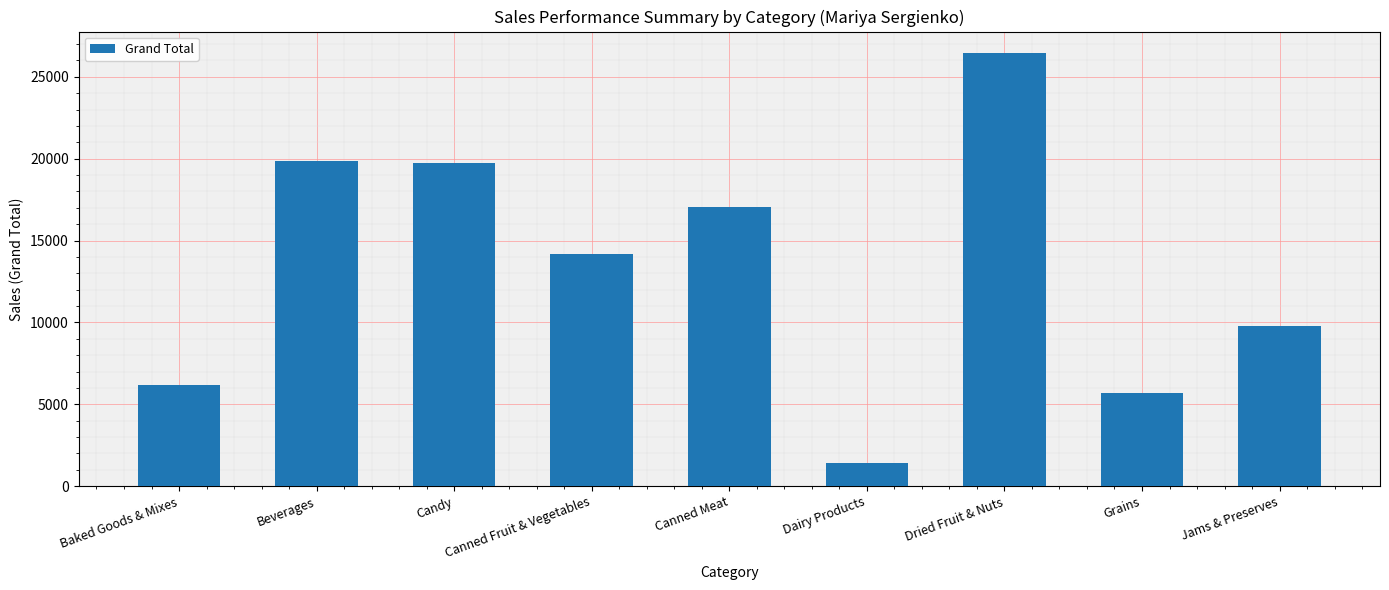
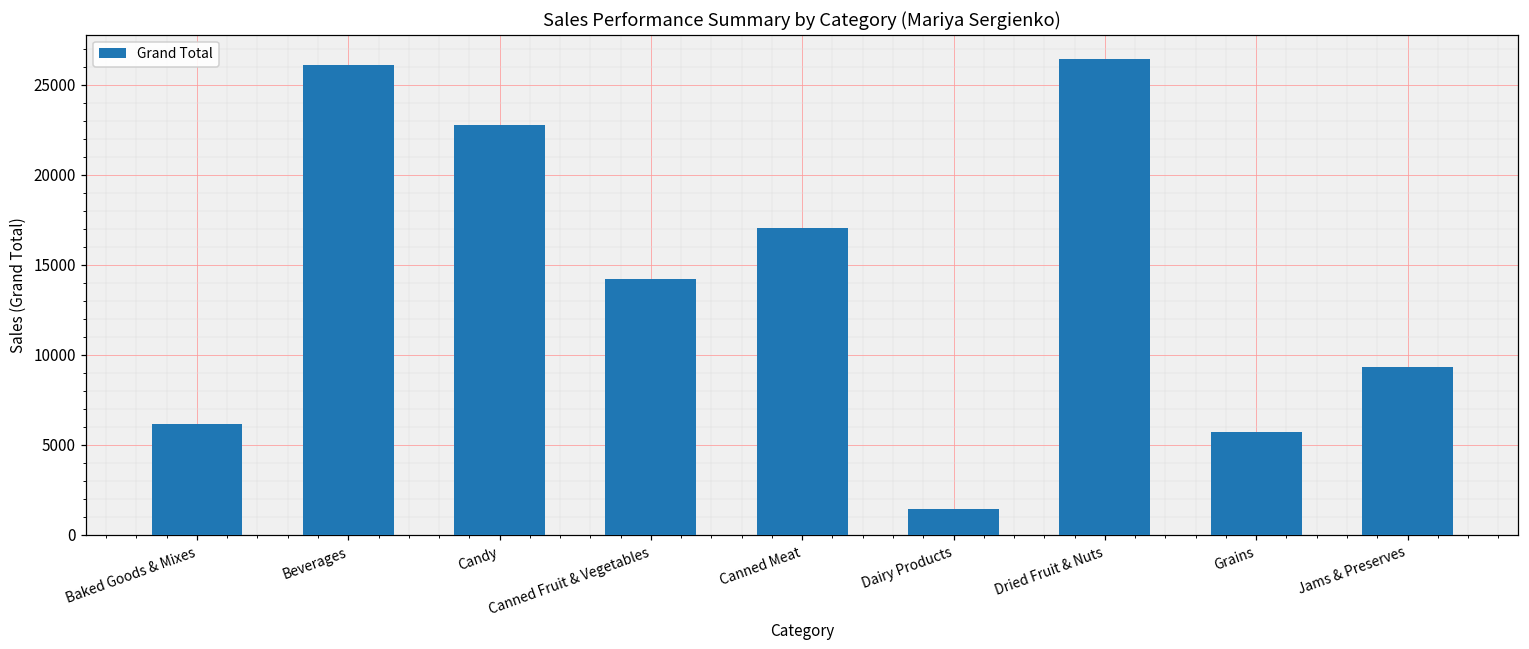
Beverages: 19900 -> 26100
Candy: 19800 -> 22800
Jams & Preserves: 9800 -> 9300
